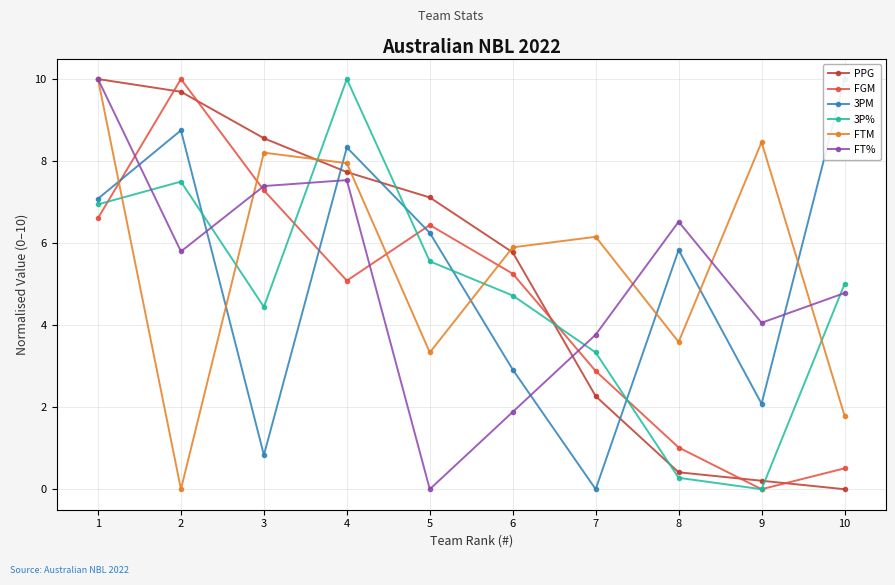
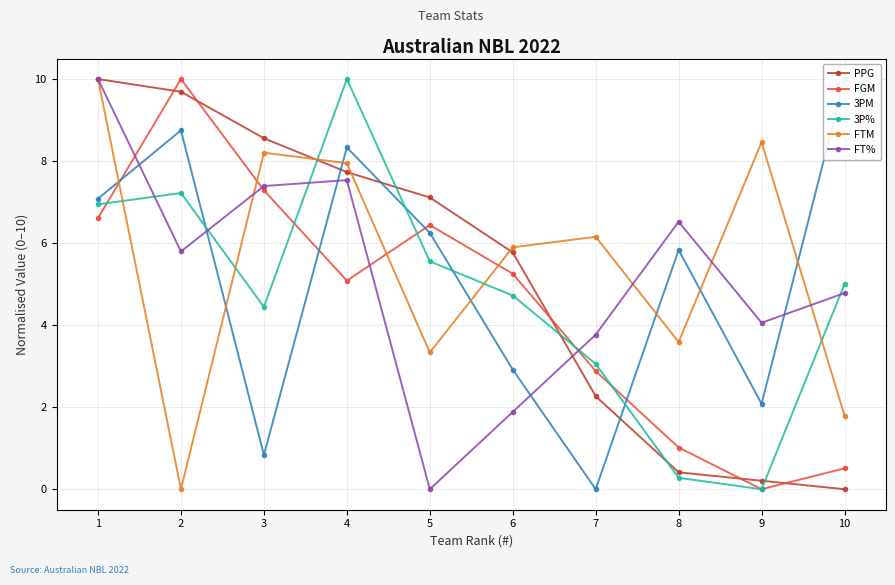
3P%, 2: 7.5 -> 7.2
3P%, 7: 3.3 -> 3.1
